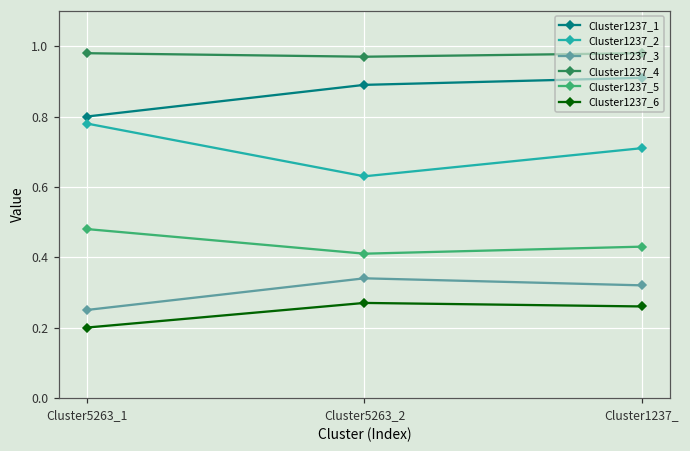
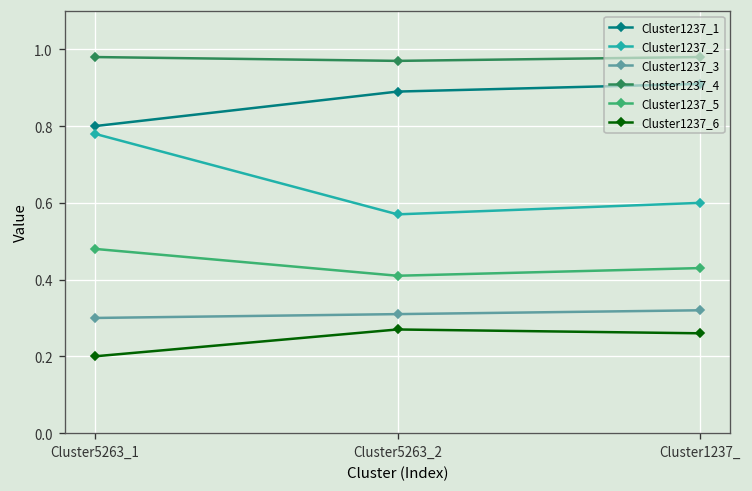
Cluster1237_3, Cluster5263_1: 0.25 -> 0.30
Cluster1237_2, Cluster5263_2: 0.63 -> 0.57
Cluster1237_3, Cluster5263_2: 0.34 -> 0.31
Cluster1237_2, Cluster1237_: 0.71 -> 0.60
